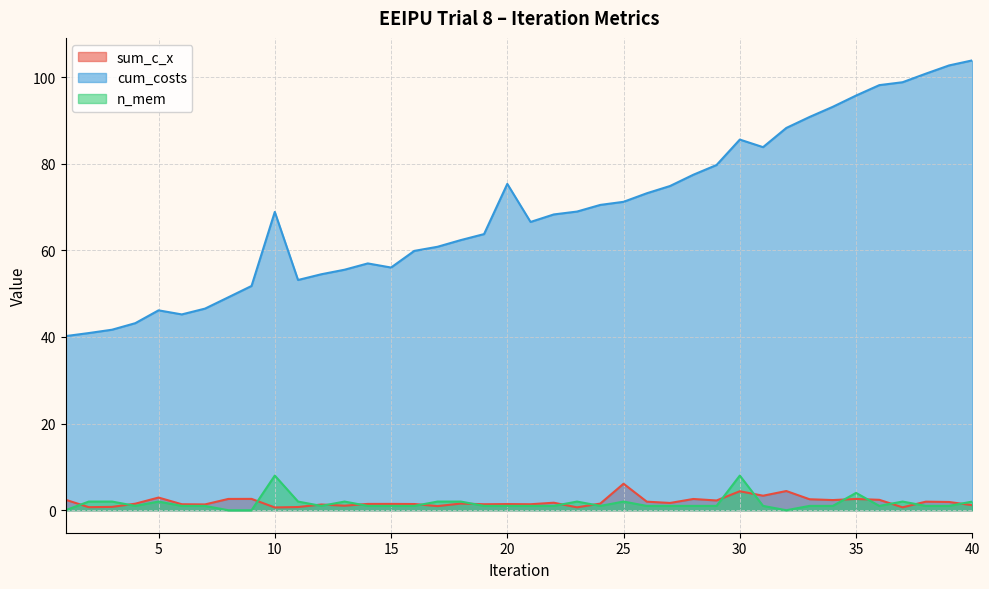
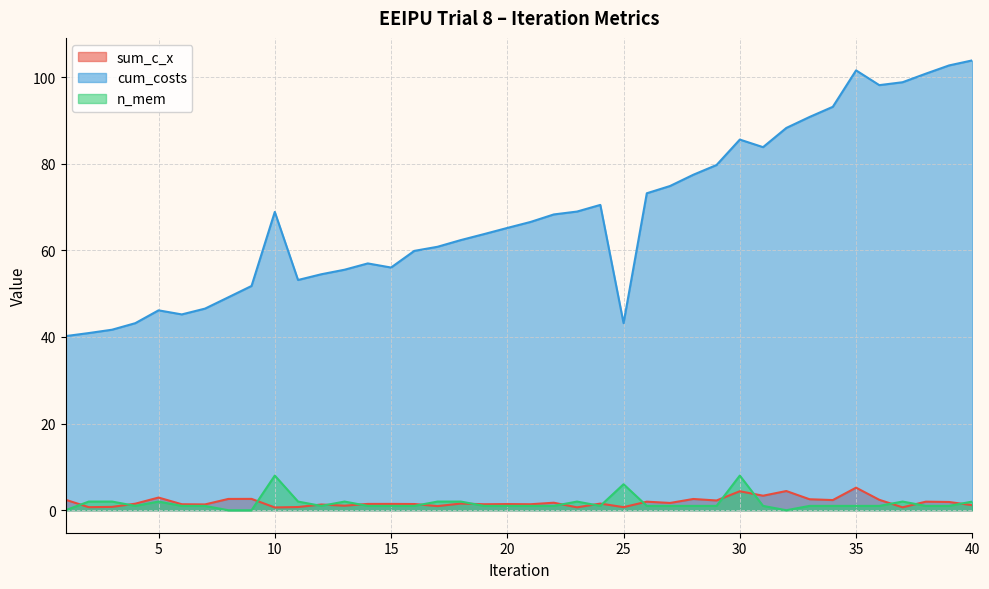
cum_costs, 20: 75 -> 65
sum_c_x, 25: 6 -> 1
cum_costs, 25: 71 -> 43
n_mem, 25: 2 -> 6
sum_c_x, 35: 3 -> 5
cum_costs, 35: 96 -> 102
n_mem, 35: 4 -> 1
